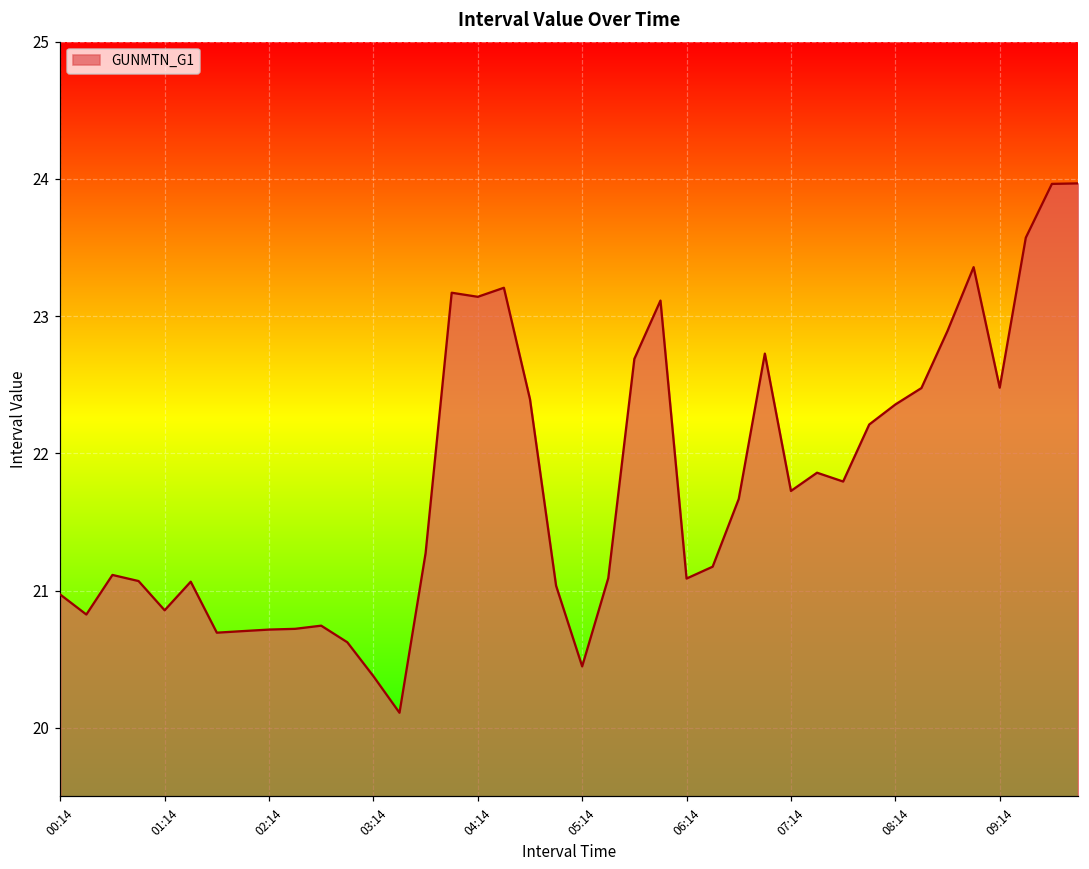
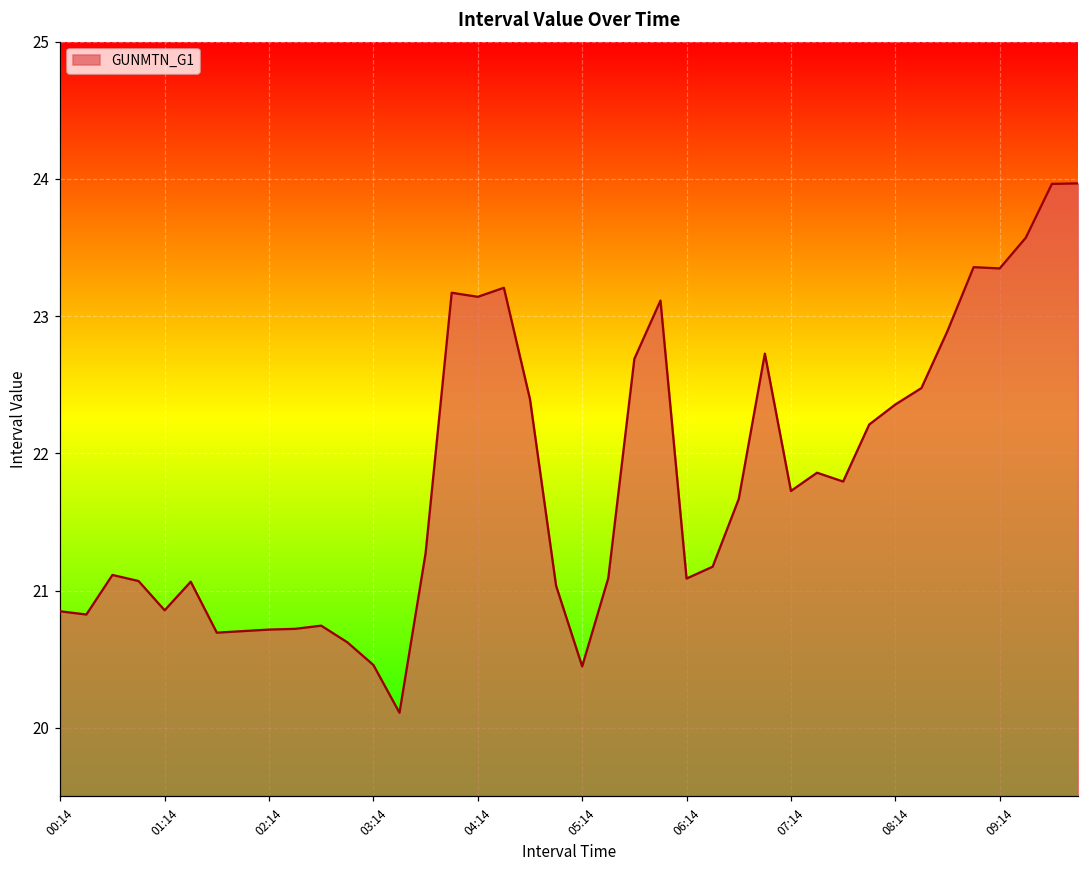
00:14: 20.97 -> 20.85
03:14: 20.38 -> 20.46
09:14: 22.48 -> 23.35
